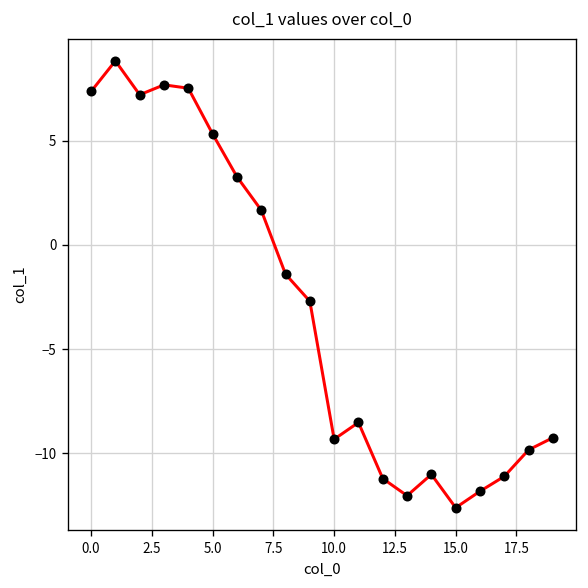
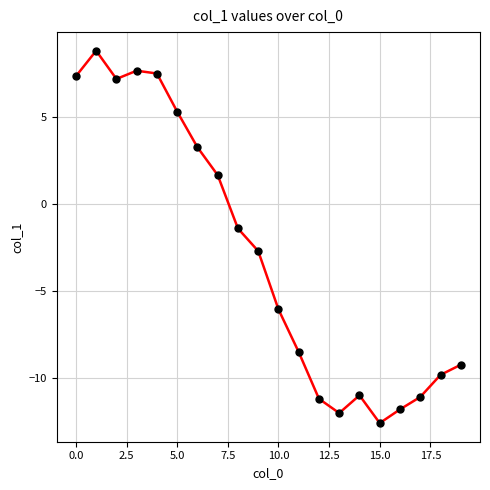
10.0: -9.3 -> -6.1
